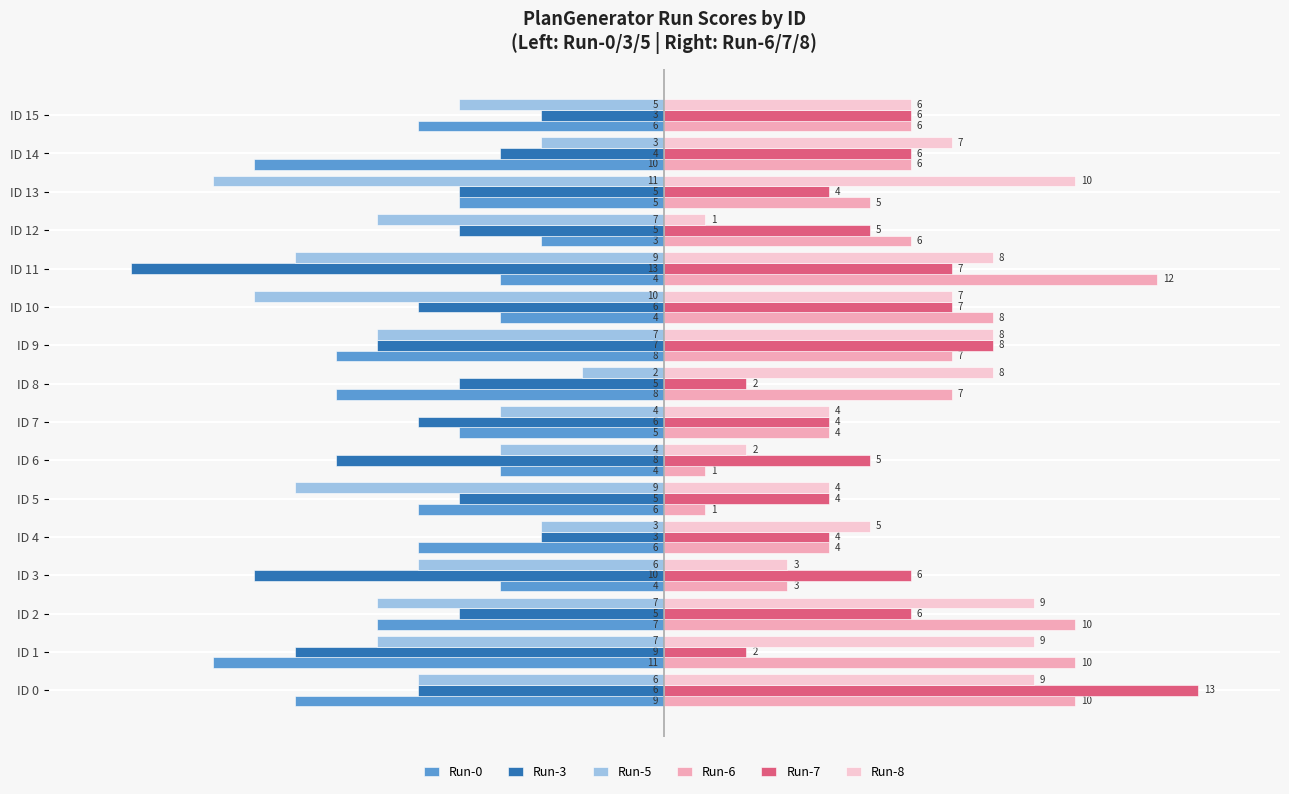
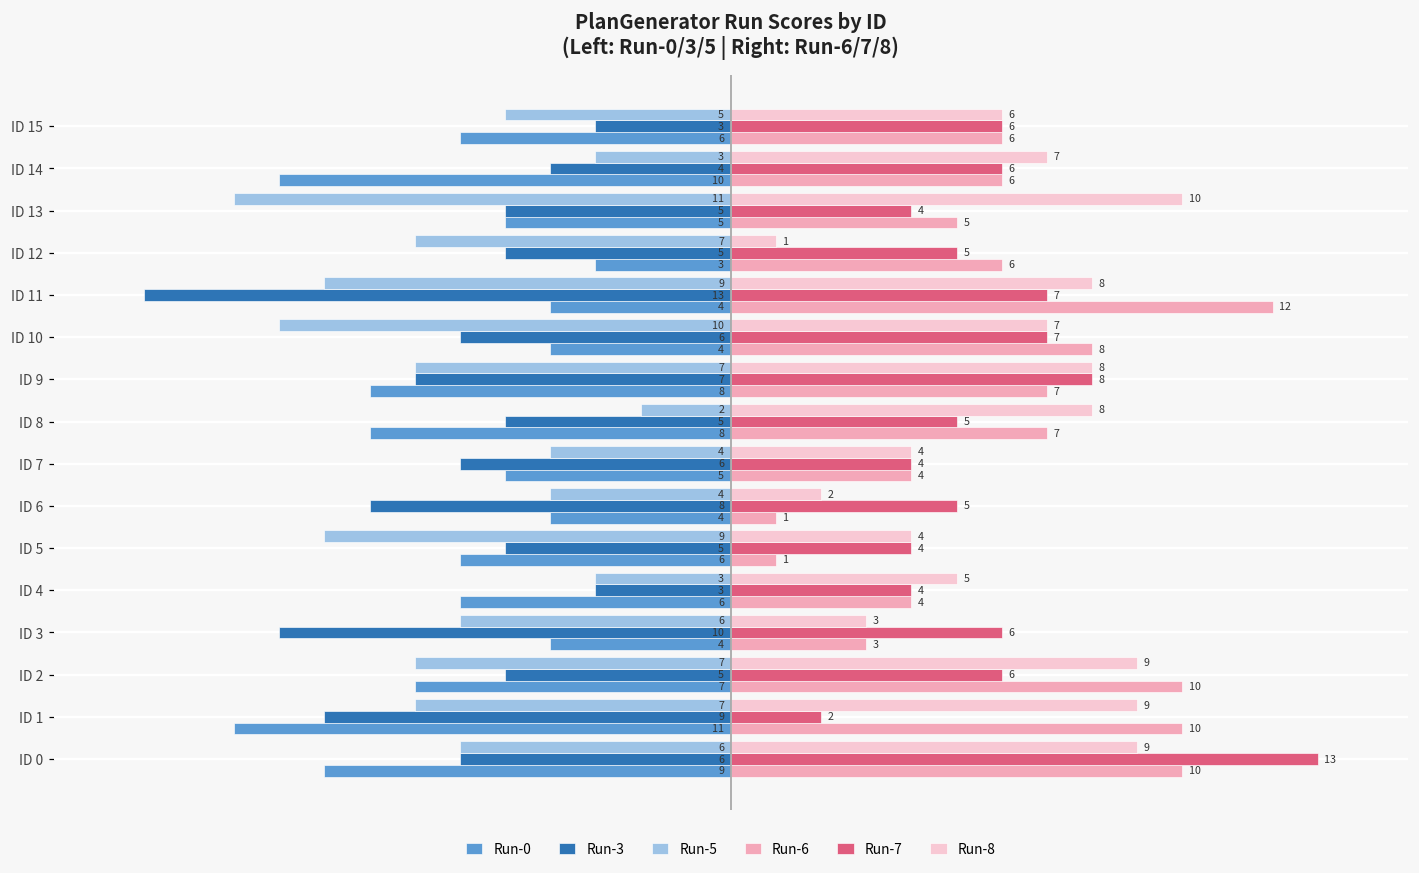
Run-7, ID 8: 2 -> 5
